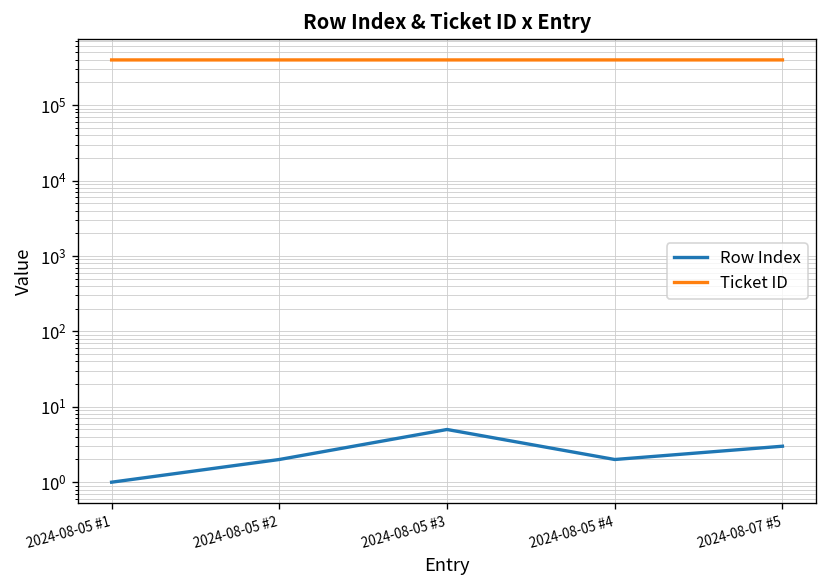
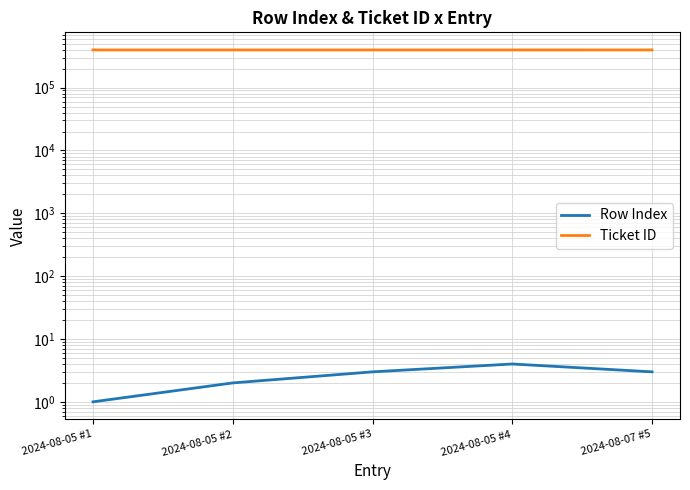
Row Index, 2024-08-05 #3: 5 -> 3
Row Index, 2024-08-05 #4: 2 -> 4
